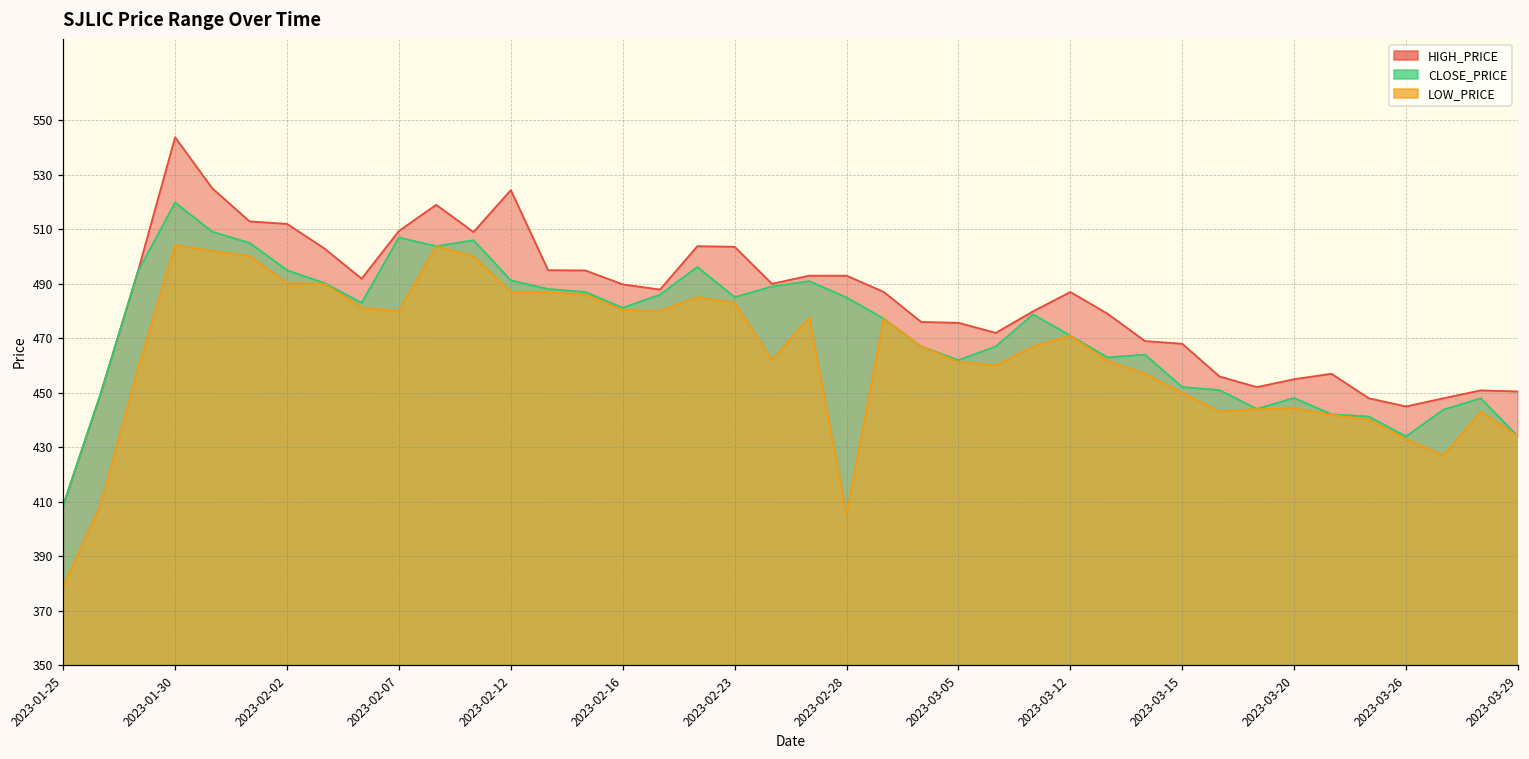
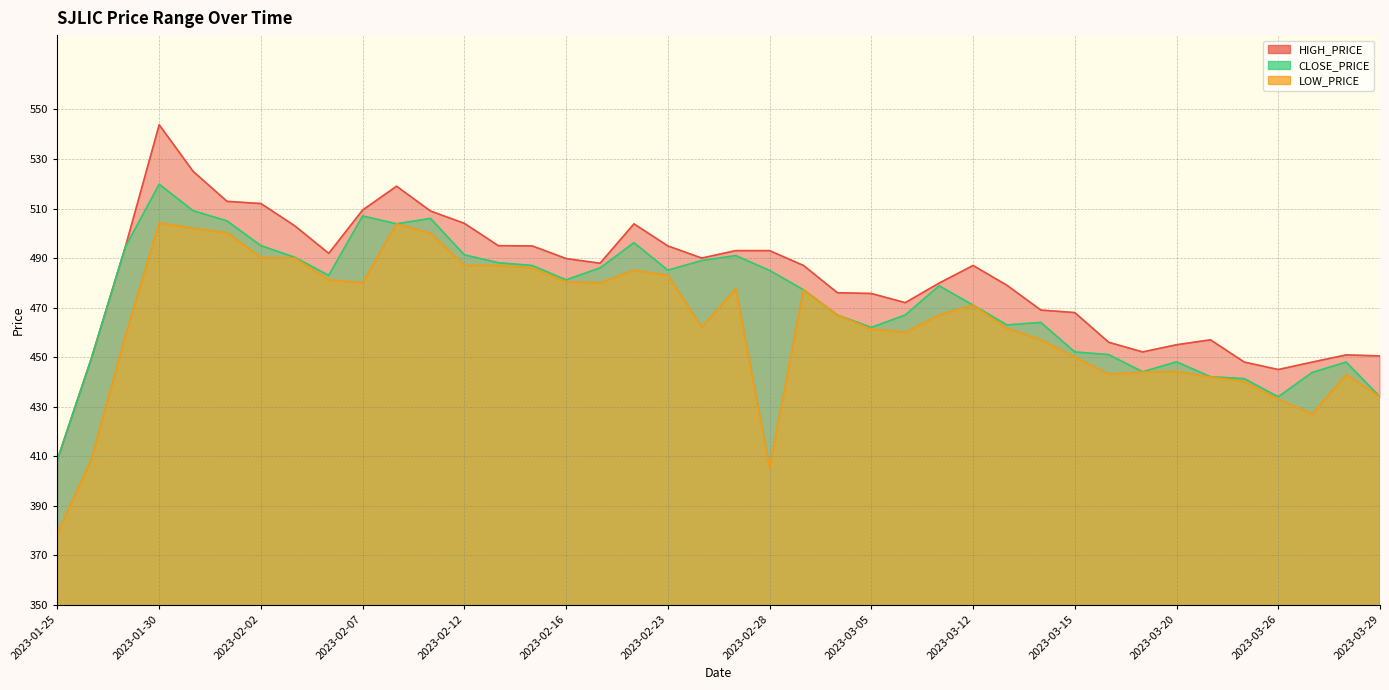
HIGH_PRICE, 2023-02-12: 524 -> 504
HIGH_PRICE, 2023-02-23: 504 -> 495
